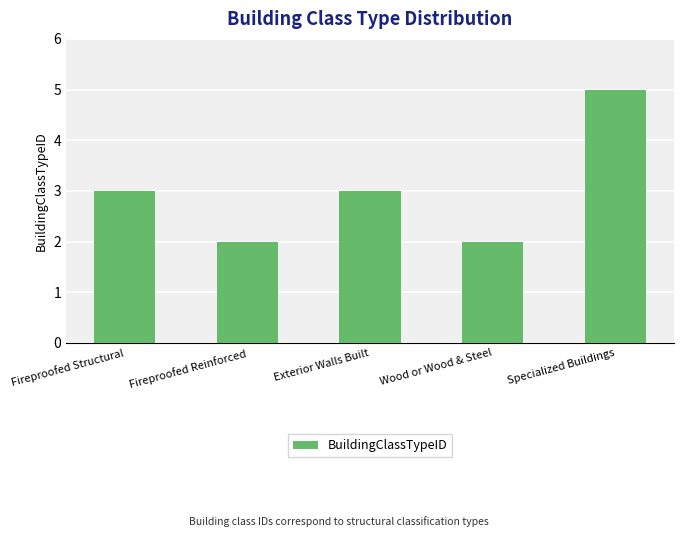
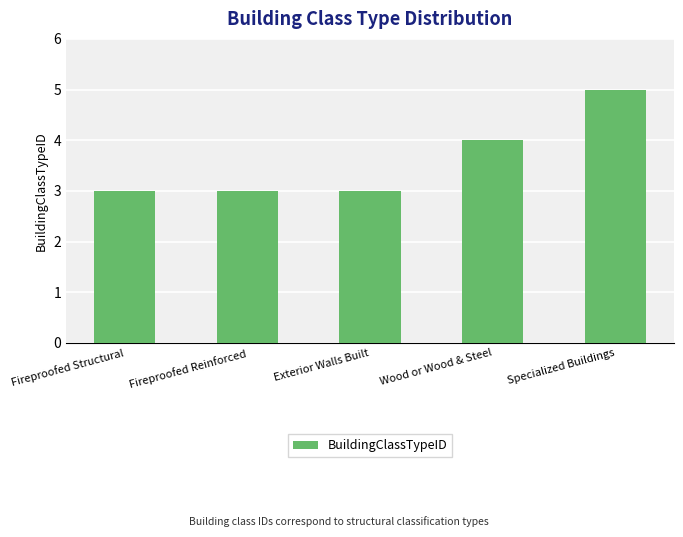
Fireproofed Reinforced: 2 -> 3
Wood or Wood & Steel: 2 -> 4
